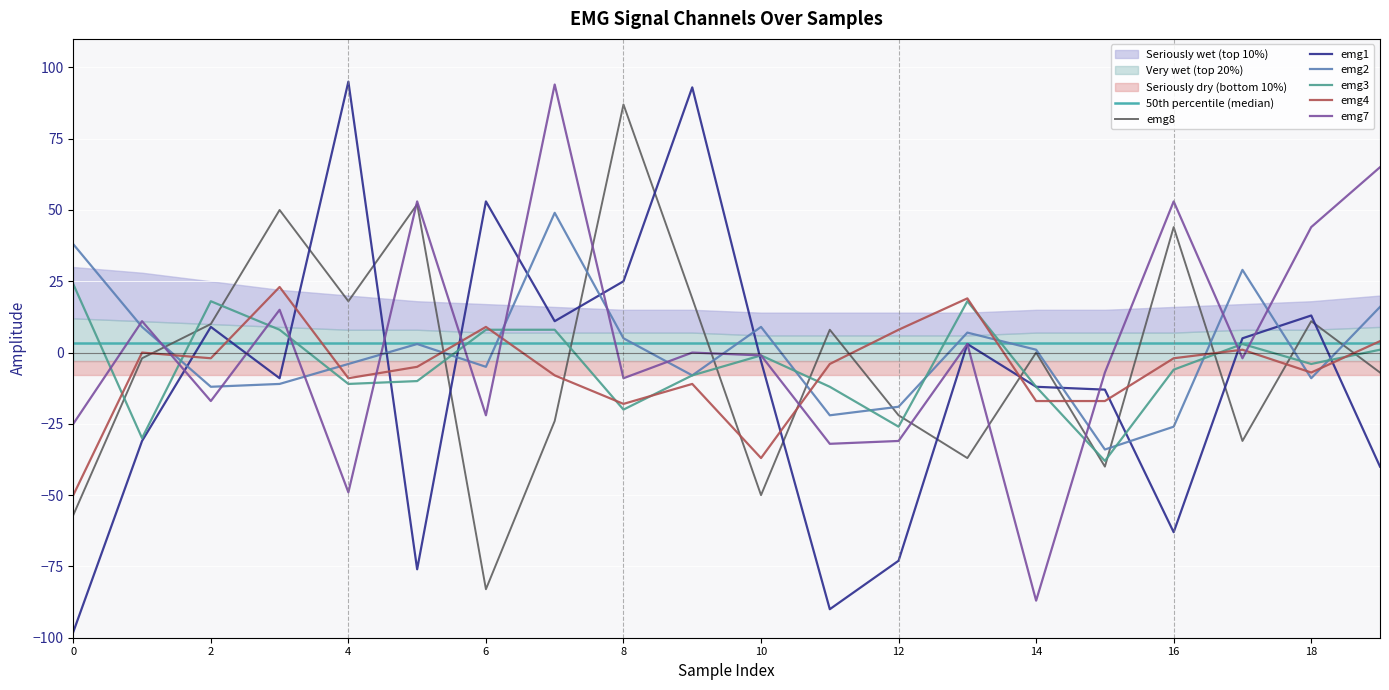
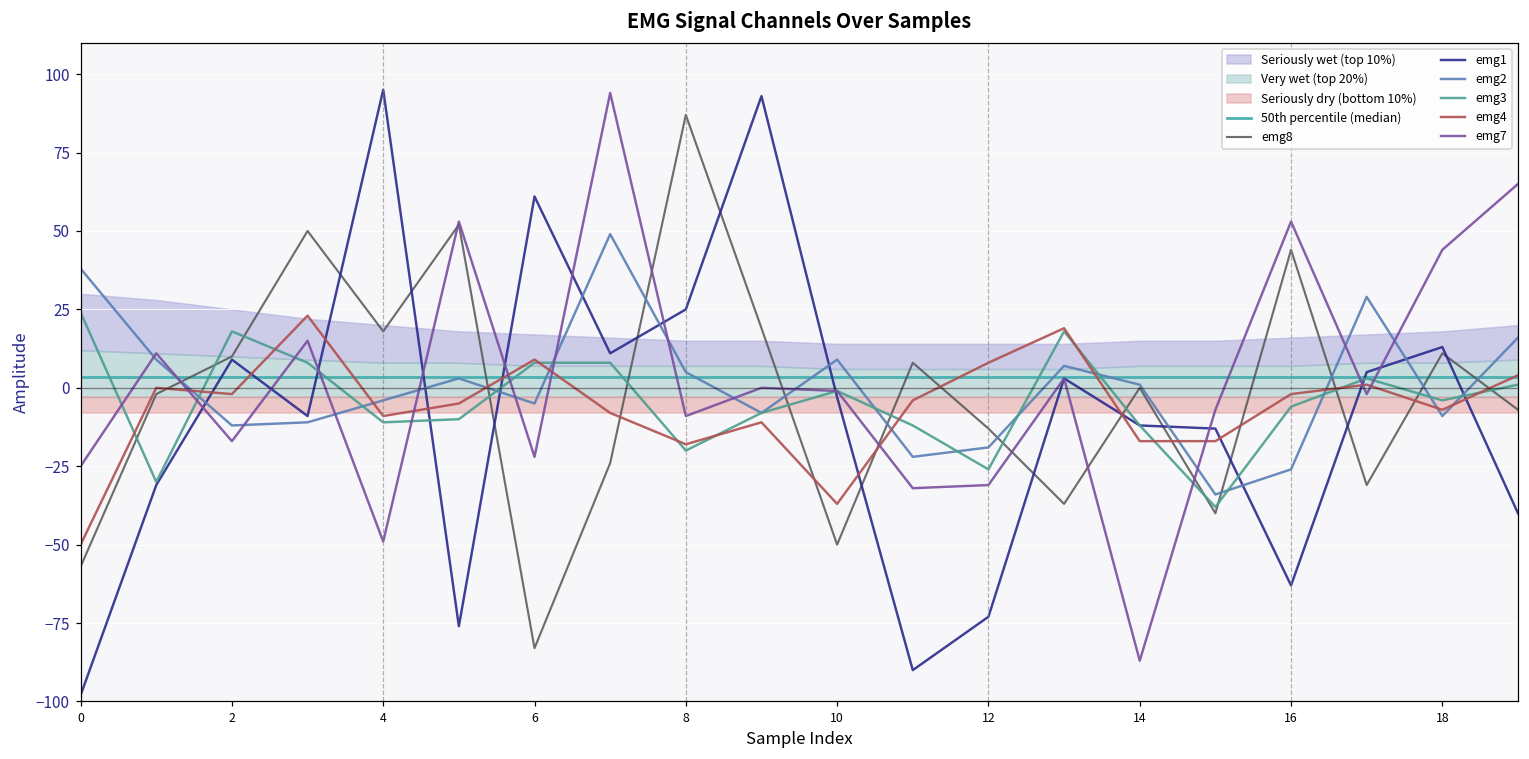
emg1, 6: 53 -> 61
emg8, 12: -22 -> -13
